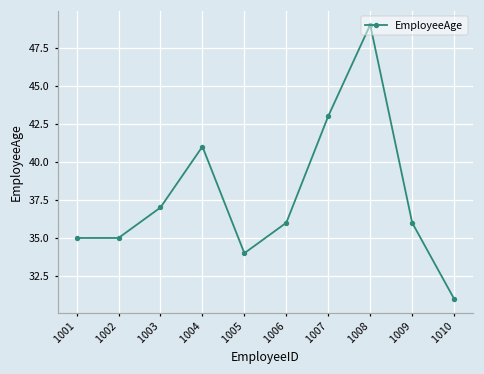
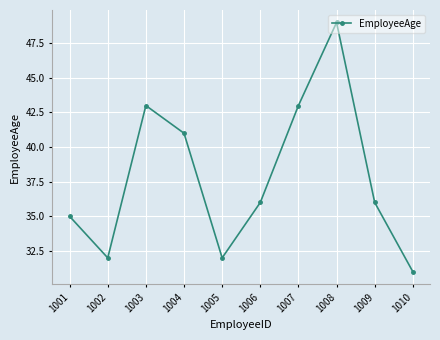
1002: 35 -> 32
1003: 37 -> 43
1005: 34 -> 32
